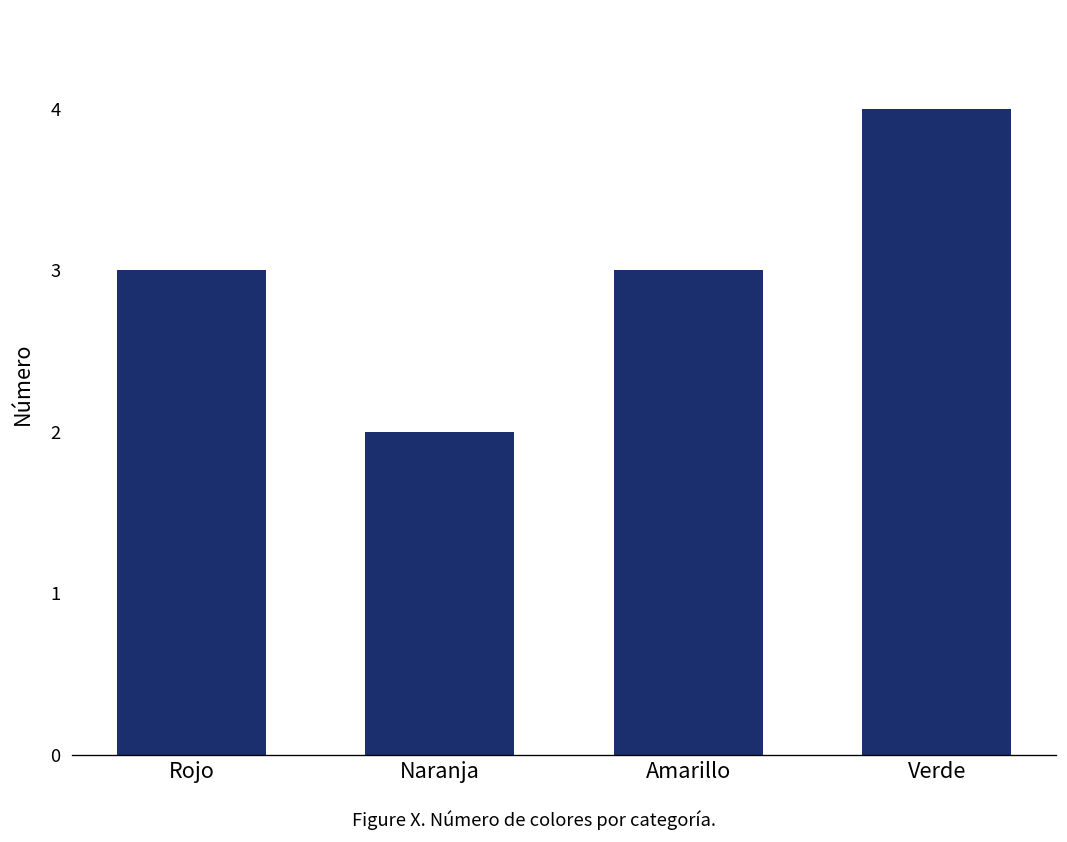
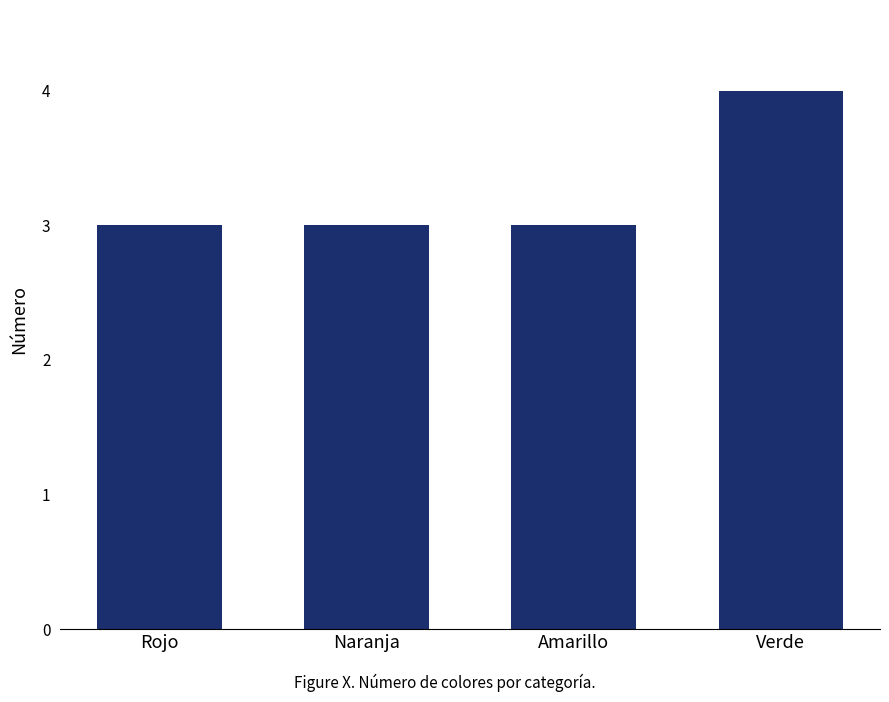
Naranja: 2 -> 3
